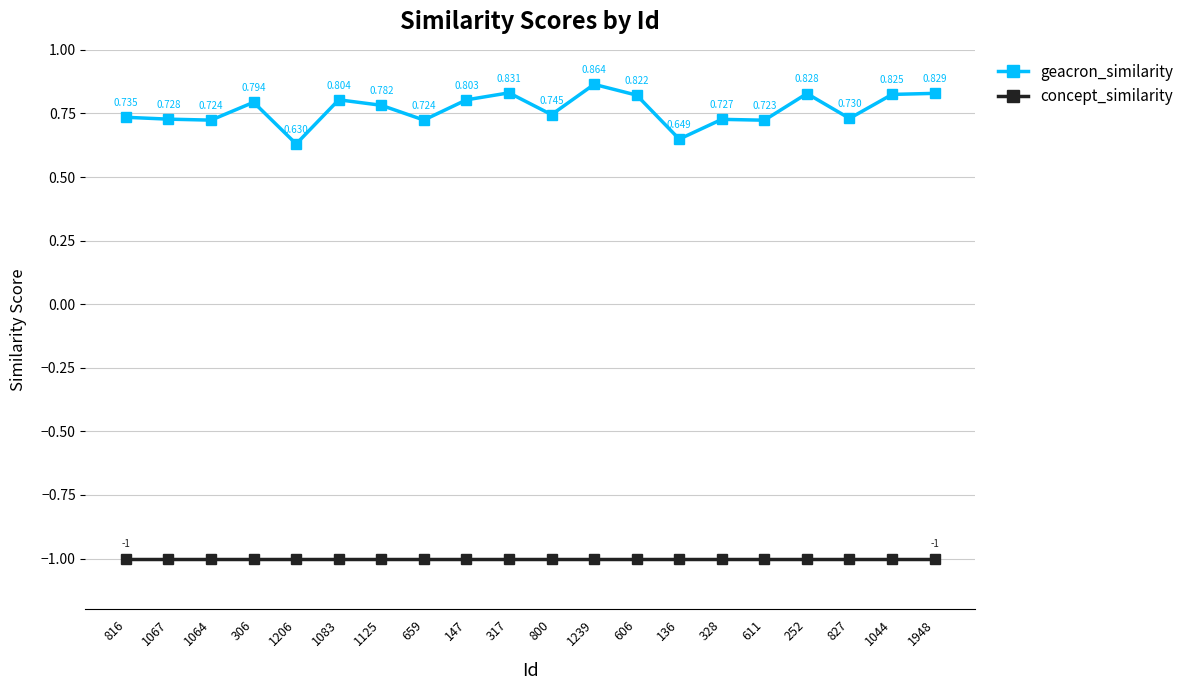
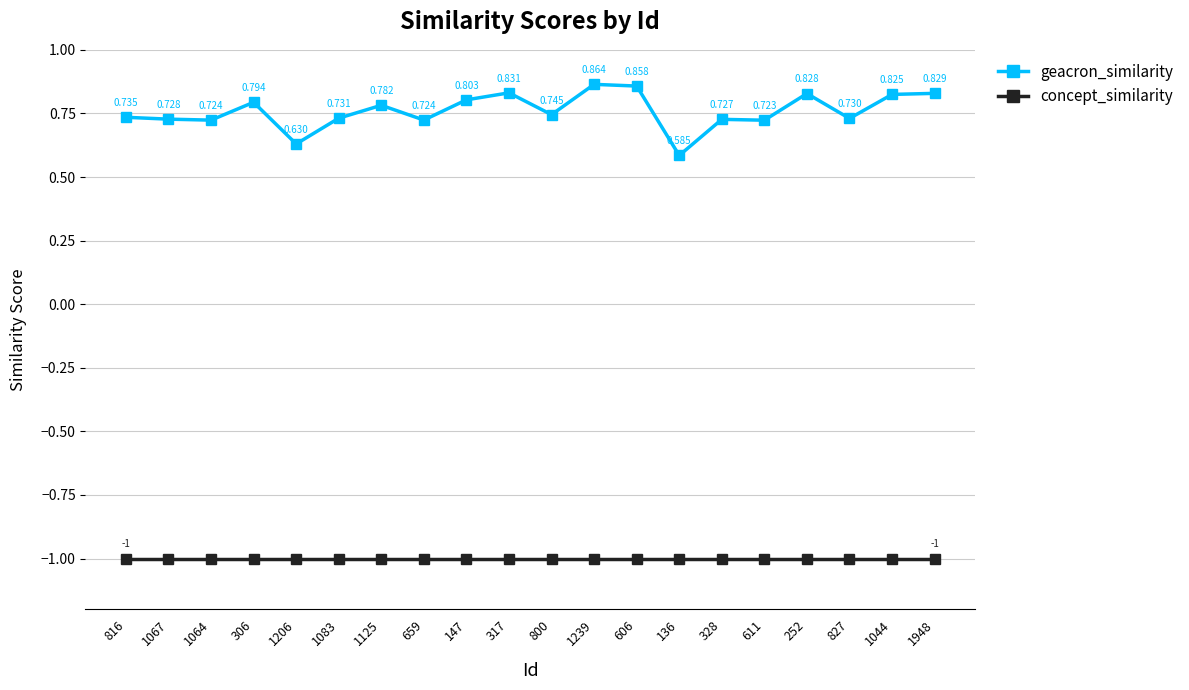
geacron_similarity, 1083: 0.804 -> 0.731
geacron_similarity, 606: 0.822 -> 0.858
geacron_similarity, 136: 0.649 -> 0.585
